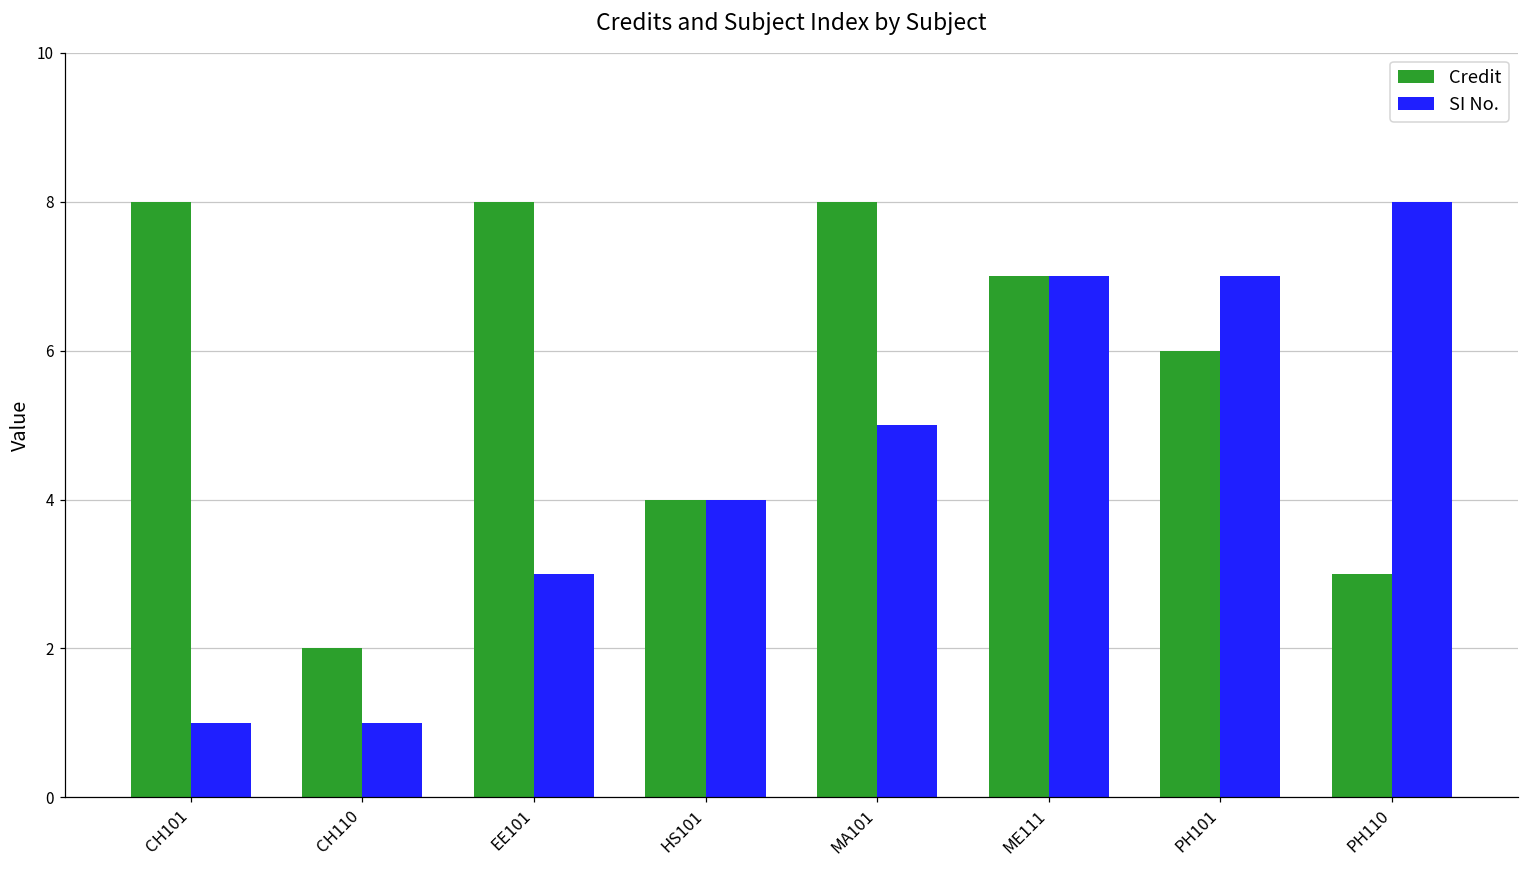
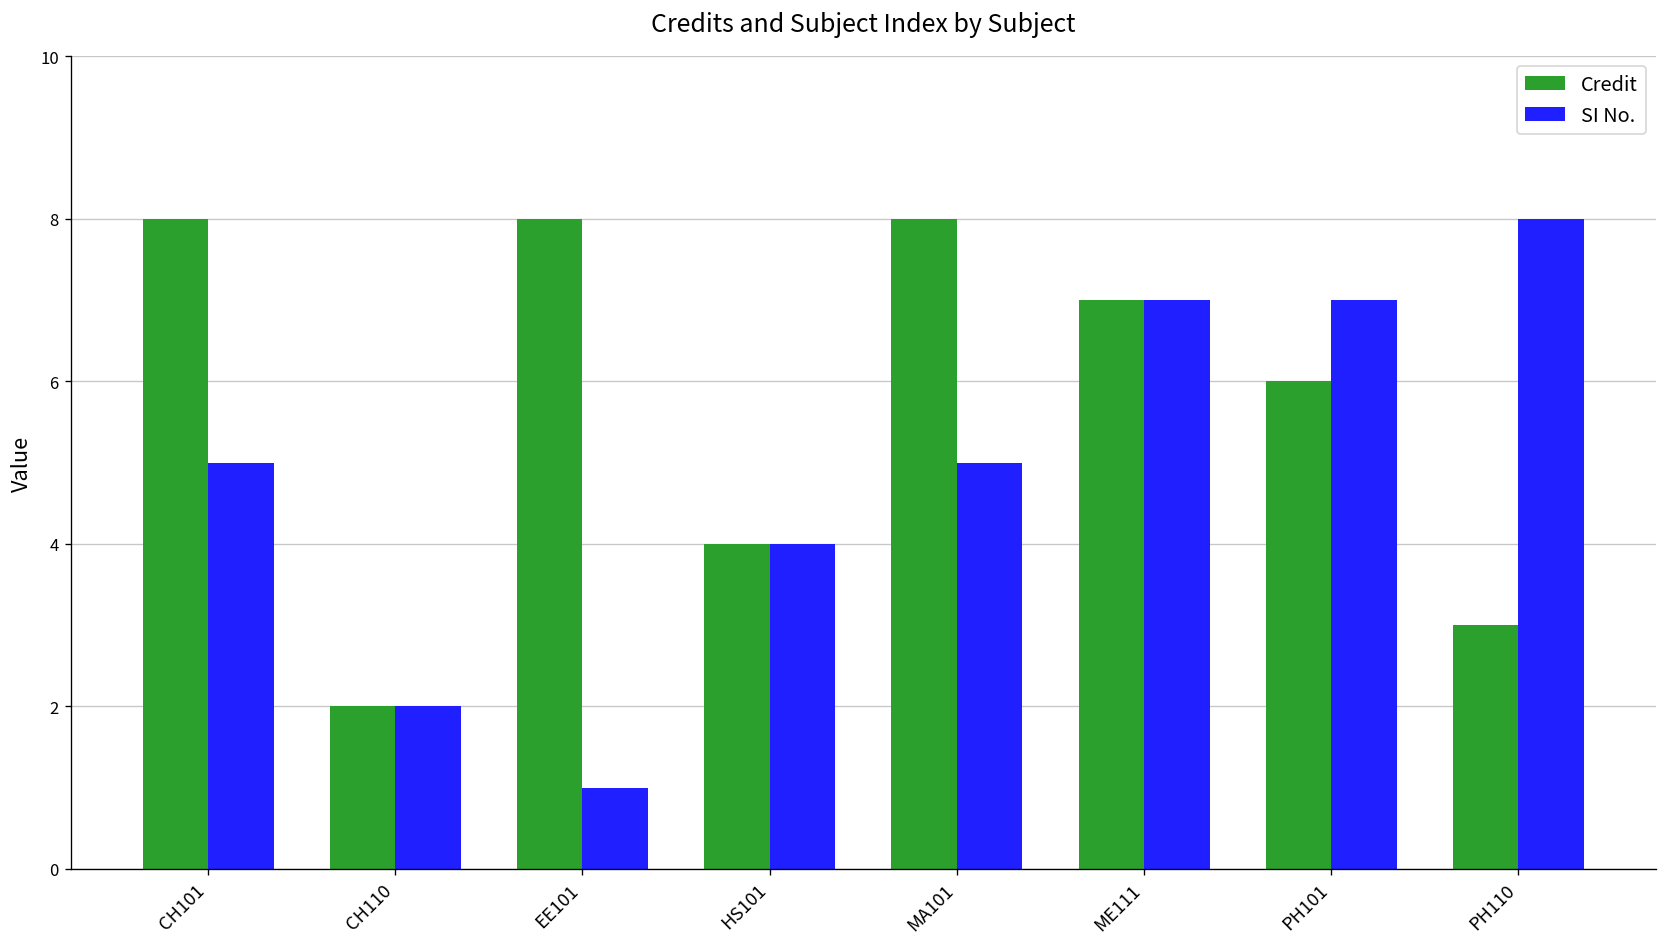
SI No., CH101: 1 -> 5
SI No., CH110: 1 -> 2
SI No., EE101: 3 -> 1
